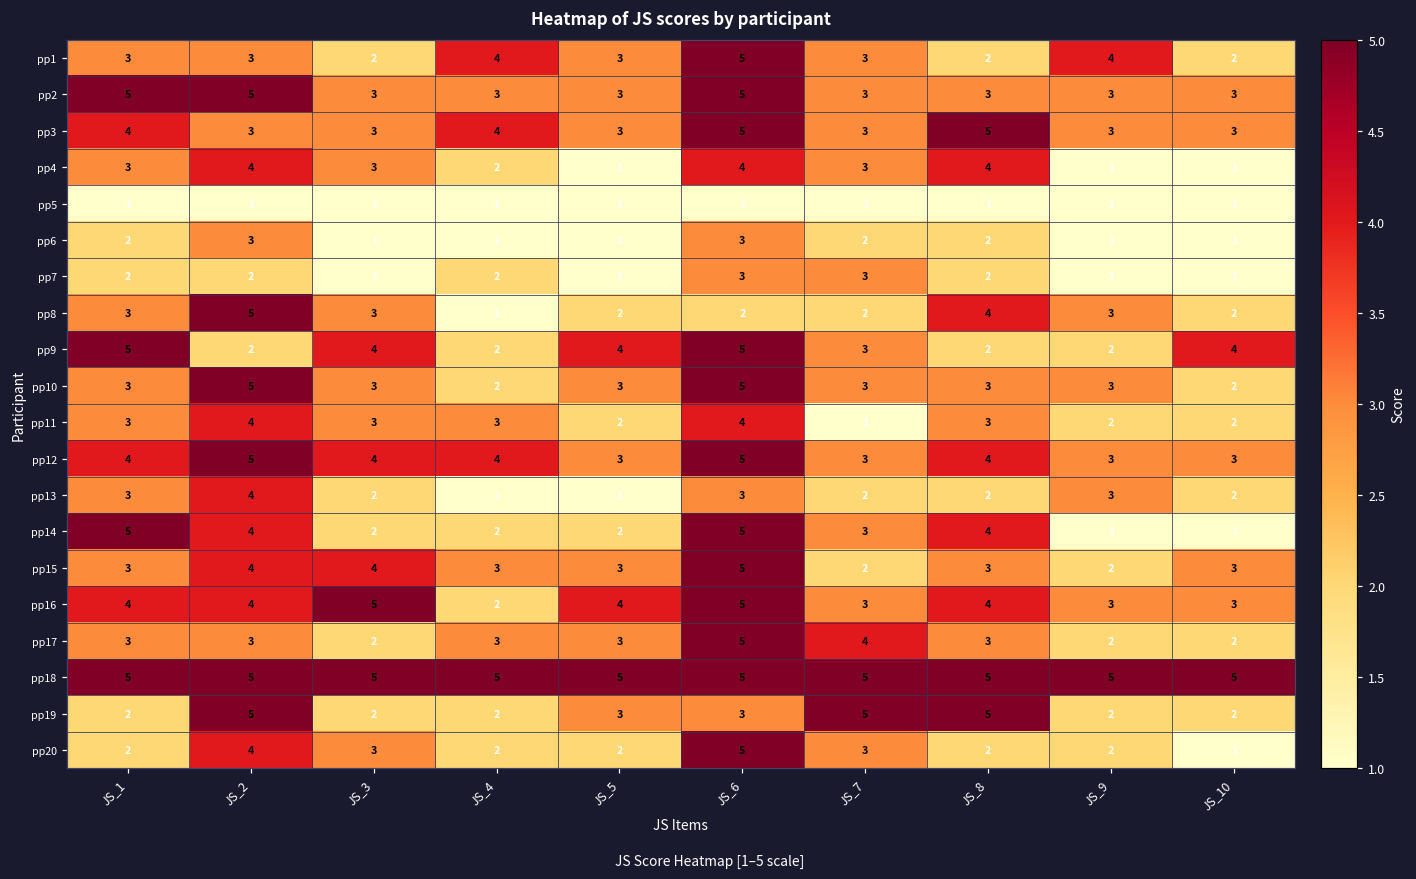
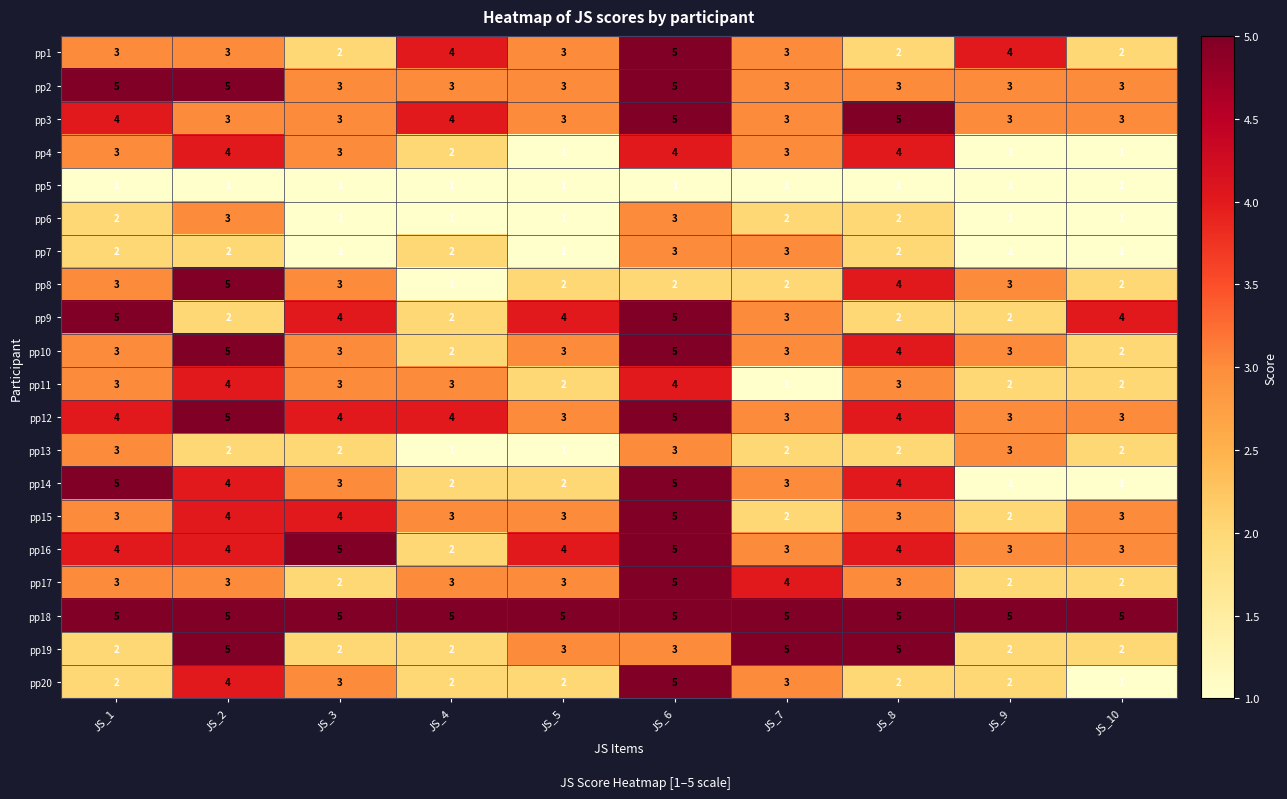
pp10, JS_8: 3 -> 4
pp13, JS_2: 4 -> 2
pp14, JS_3: 2 -> 3
